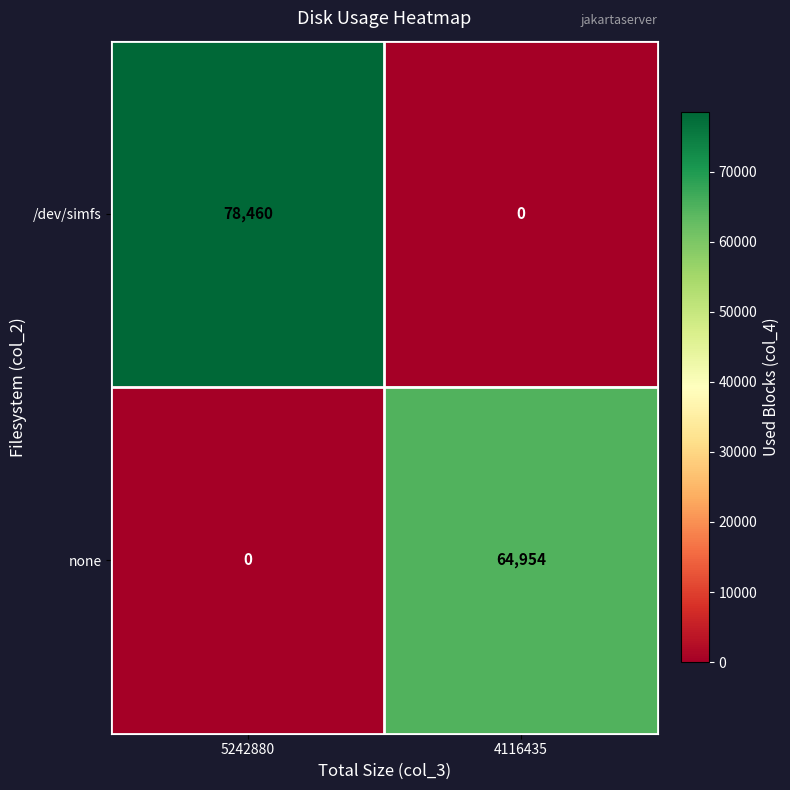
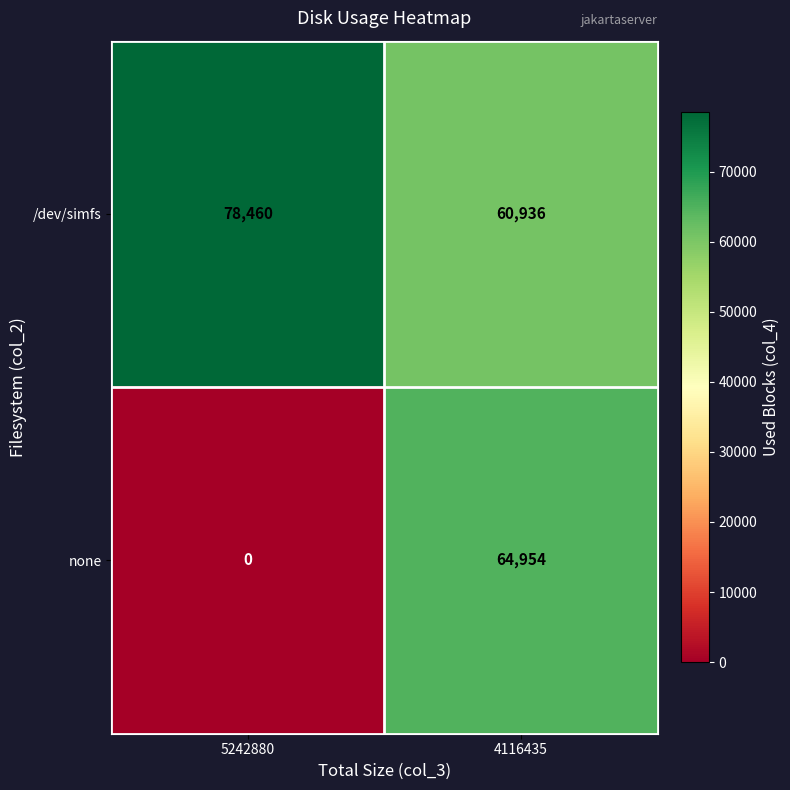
/dev/simfs, 4116435: 0 -> 60,936
